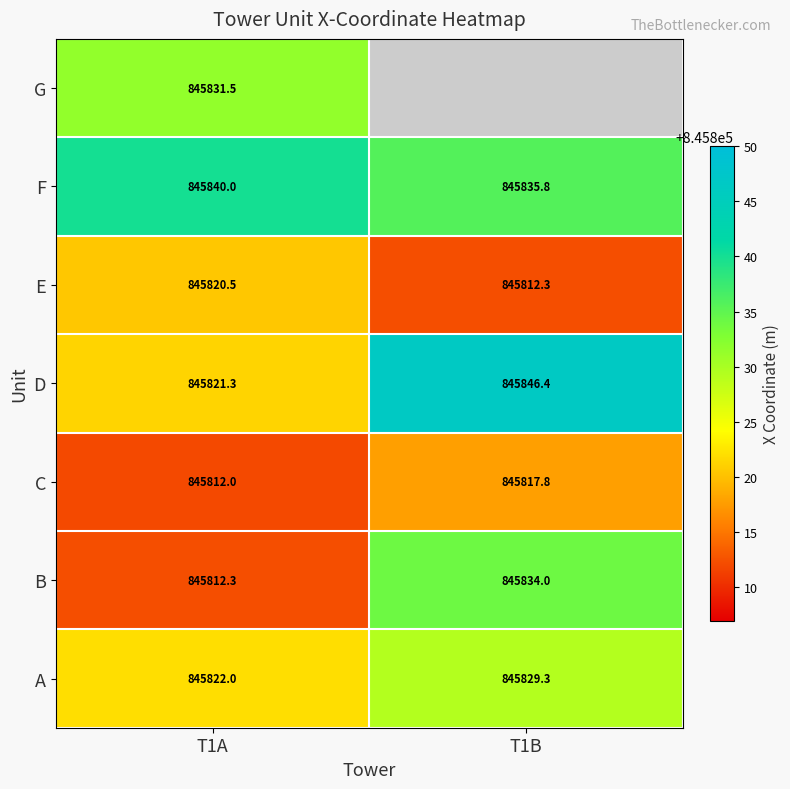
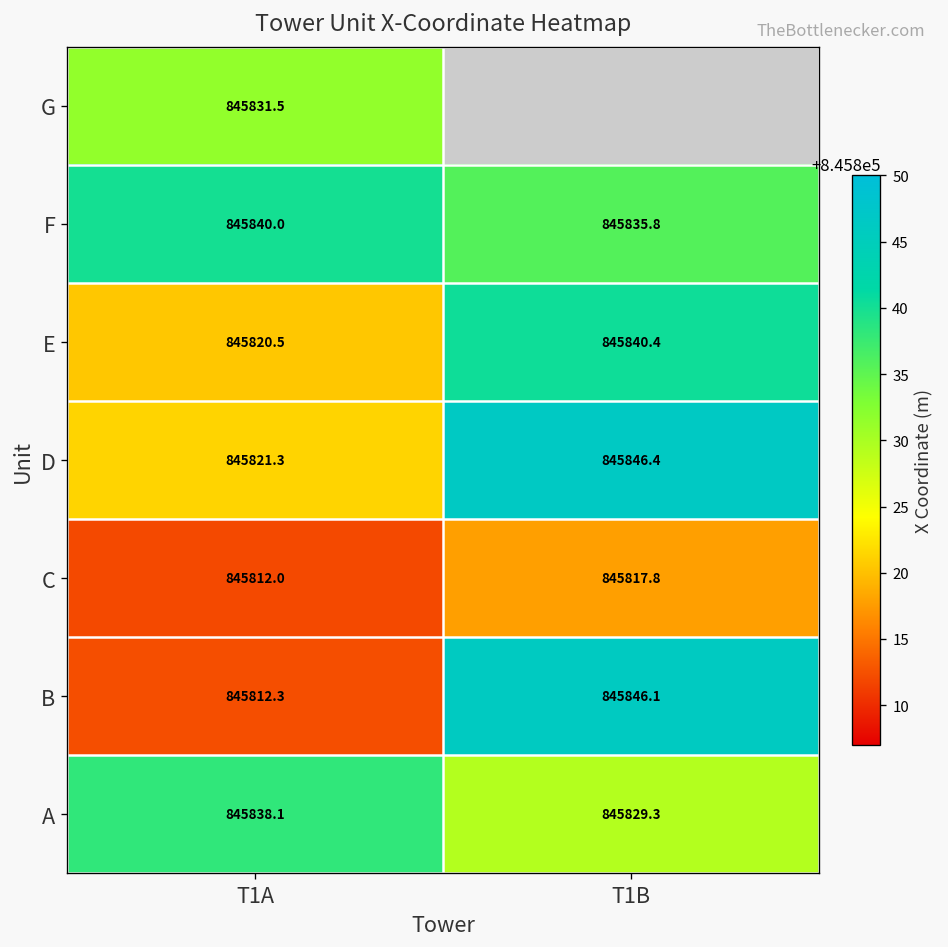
E, T1B: 845812.3 -> 845840.4
B, T1B: 845834.0 -> 845846.1
A, T1A: 845822.0 -> 845838.1
